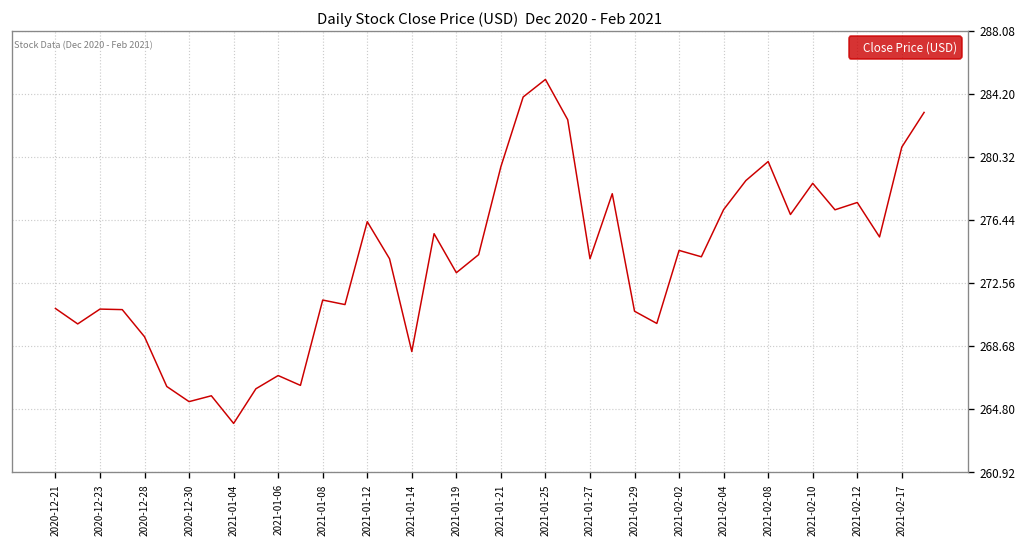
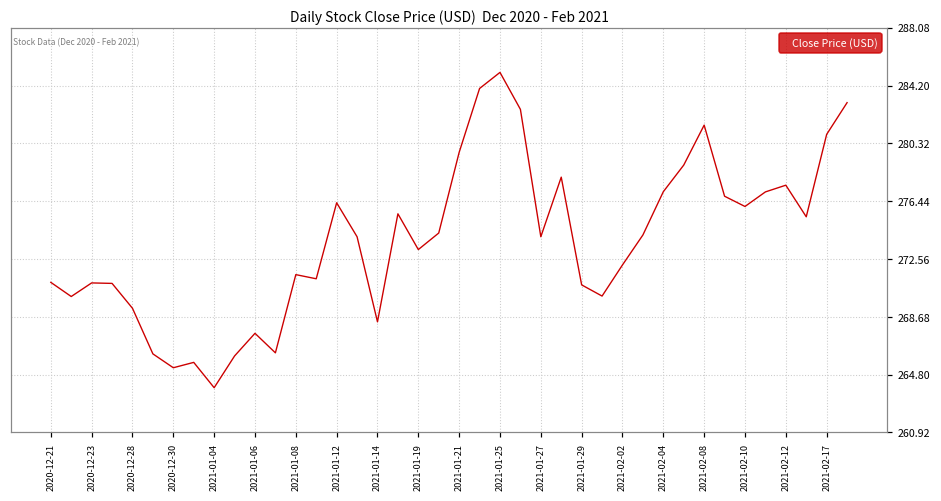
2021-01-06: 266.9 -> 267.6
2021-02-02: 274.6 -> 272.2
2021-02-08: 280.0 -> 281.5
2021-02-10: 278.7 -> 276.1
